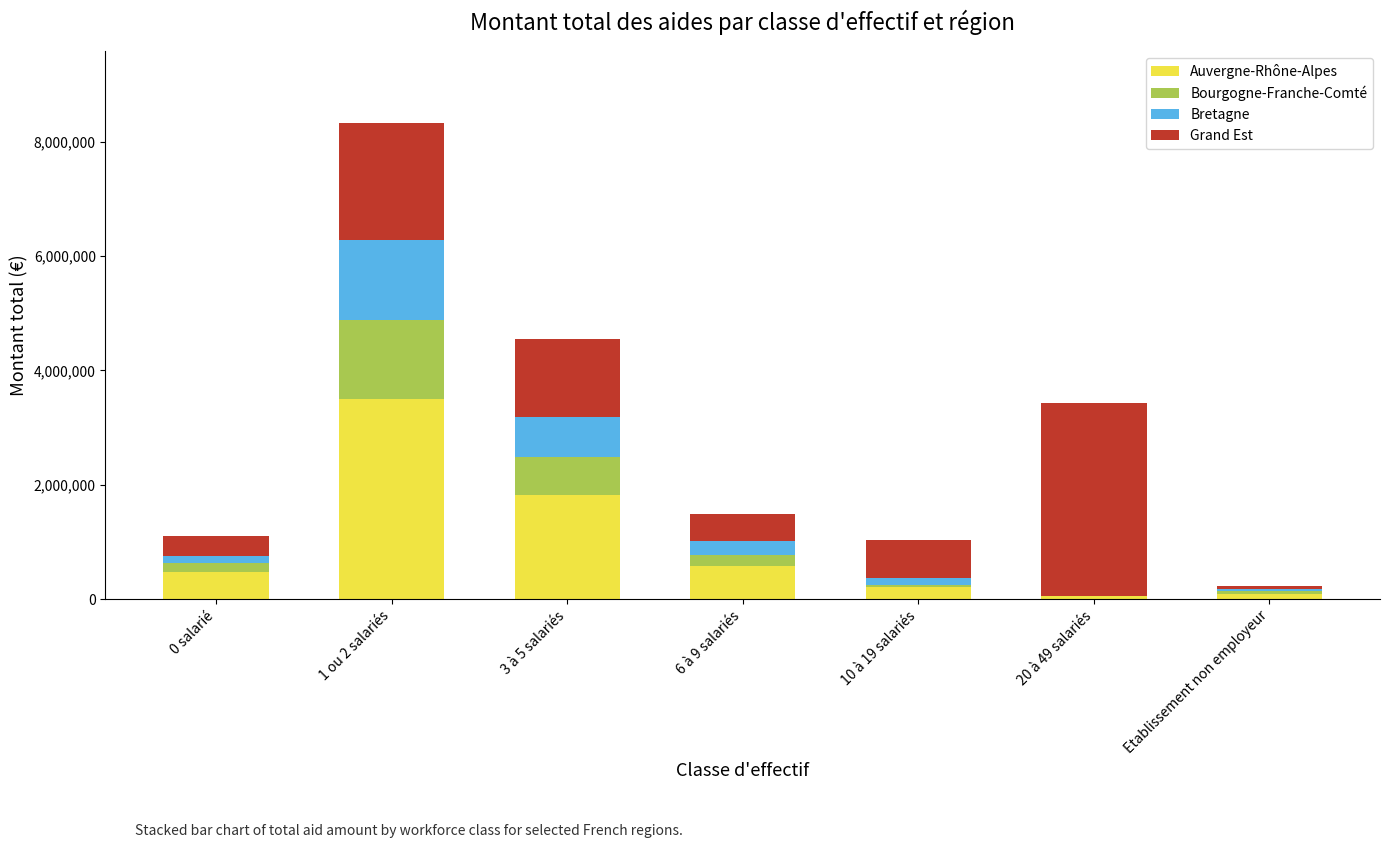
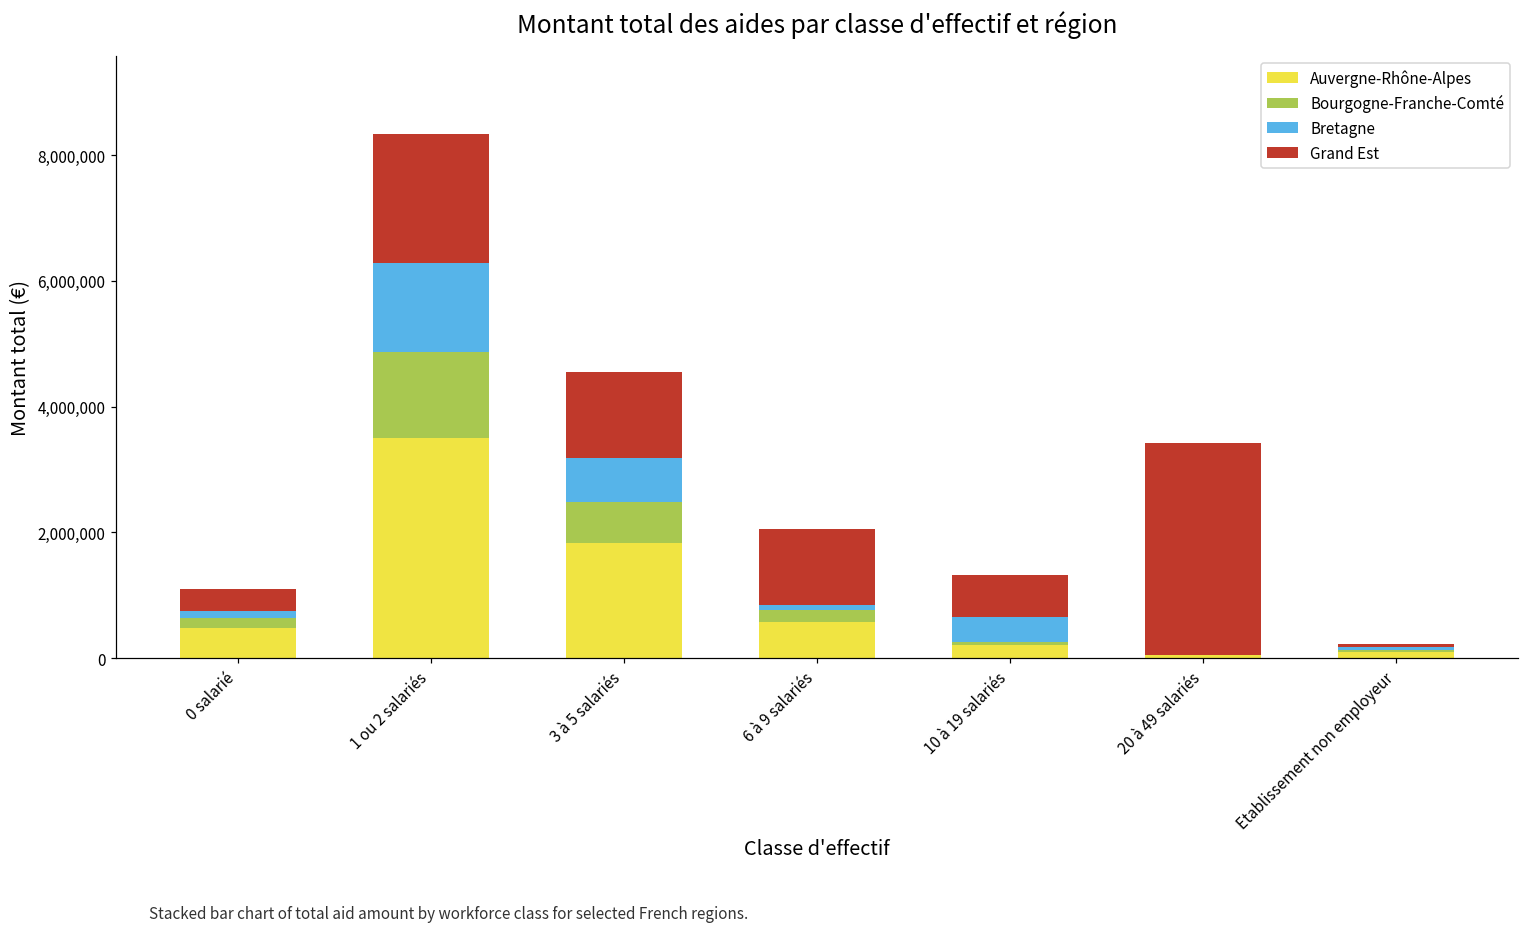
Bretagne, 6 à 9 salariés: 300,000 -> 100,000
Grand Est, 6 à 9 salariés: 500,000 -> 1,200,000
Bretagne, 10 à 19 salariés: 100,000 -> 400,000
